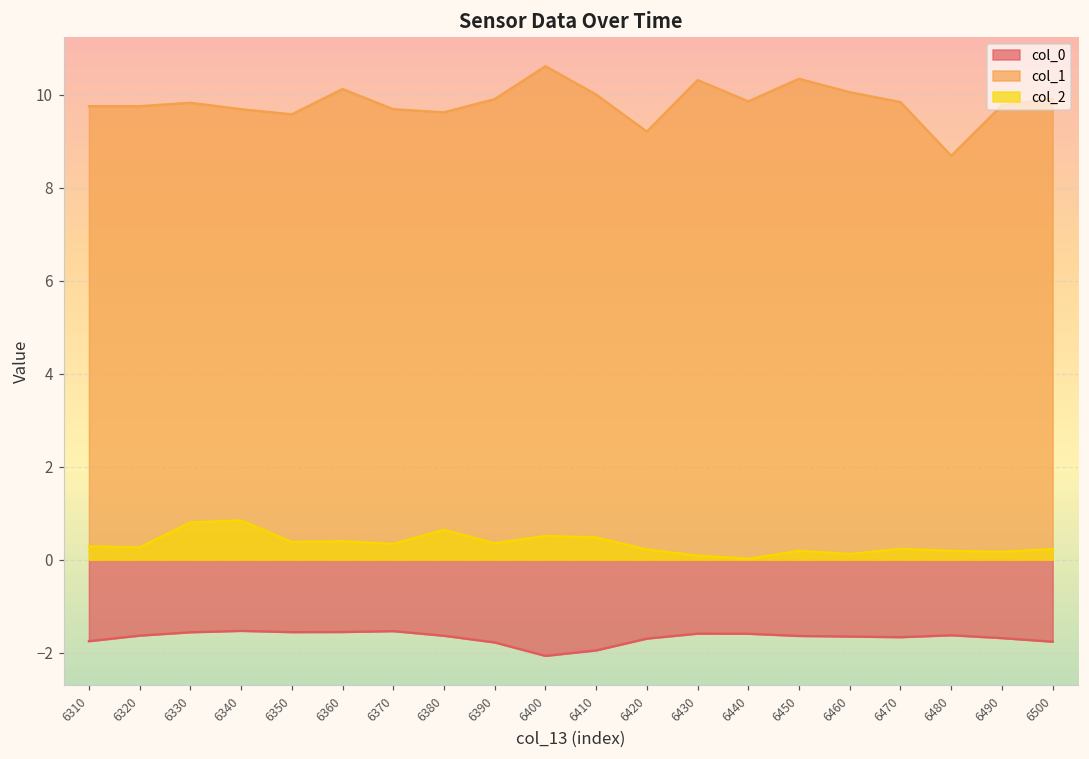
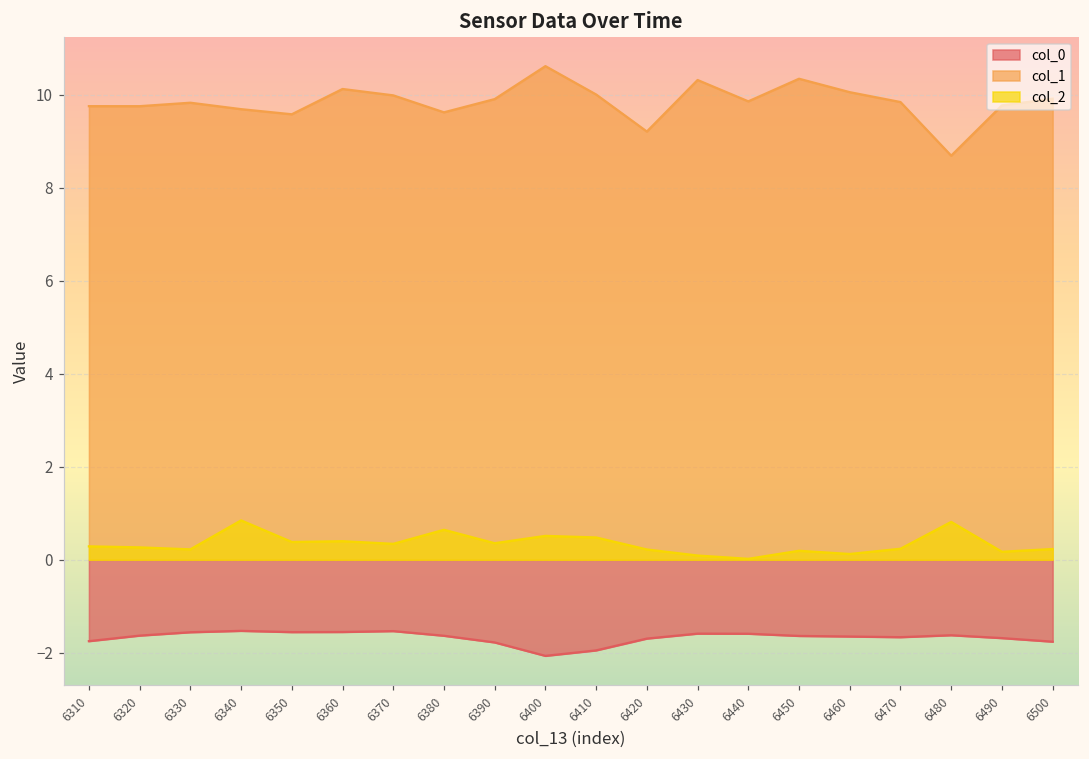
col_2, 6330: 0.8 -> 0.2
col_1, 6370: 9.7 -> 10.0
col_2, 6480: 0.2 -> 0.8
